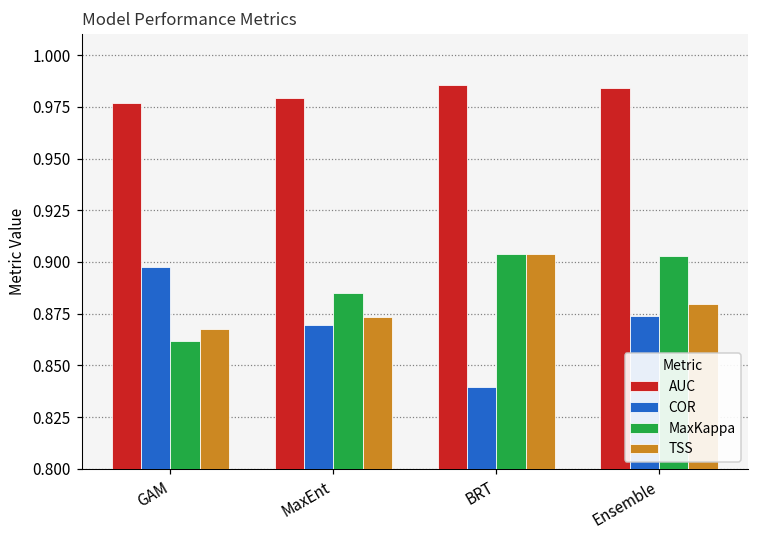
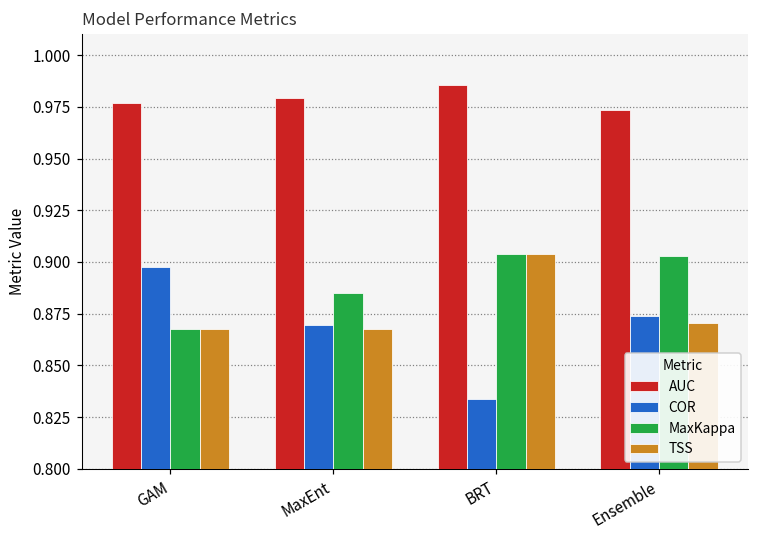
MaxKappa, GAM: 0.862 -> 0.867
TSS, MaxEnt: 0.873 -> 0.867
COR, BRT: 0.840 -> 0.834
AUC, Ensemble: 0.984 -> 0.973
TSS, Ensemble: 0.880 -> 0.870
